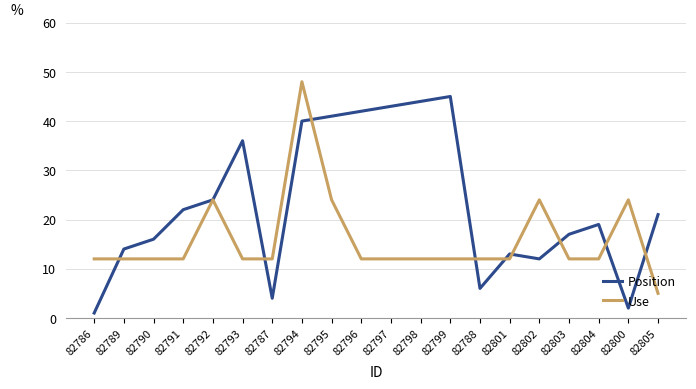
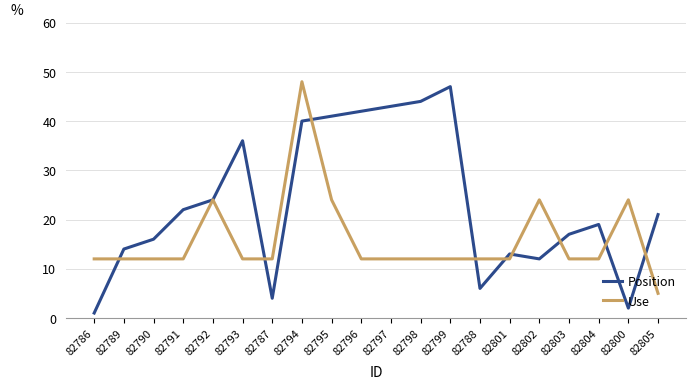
Position, 82799: 45 -> 47
